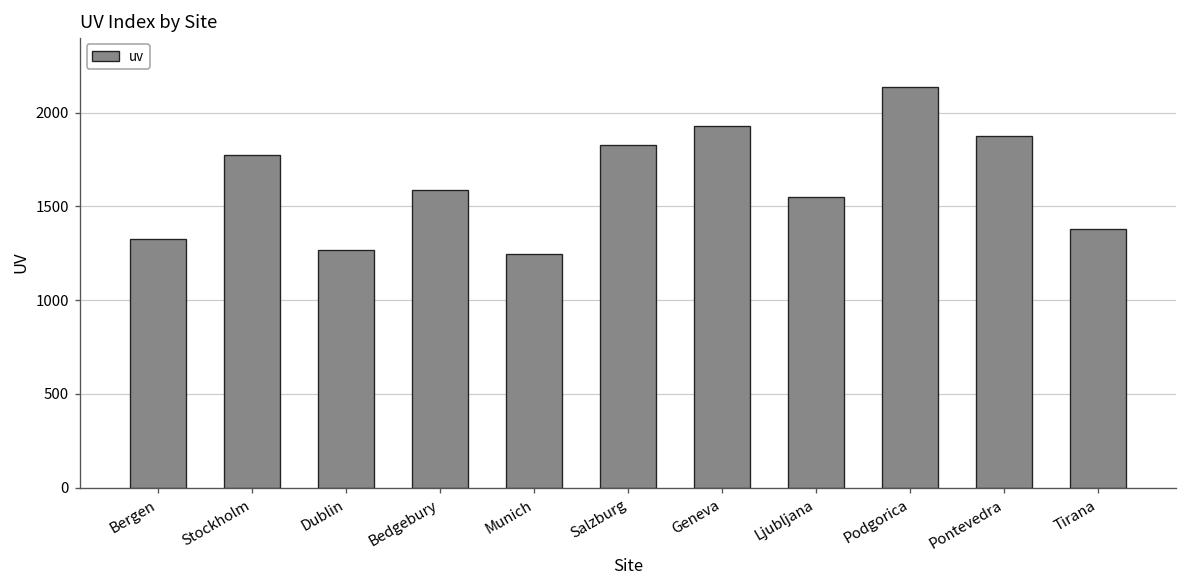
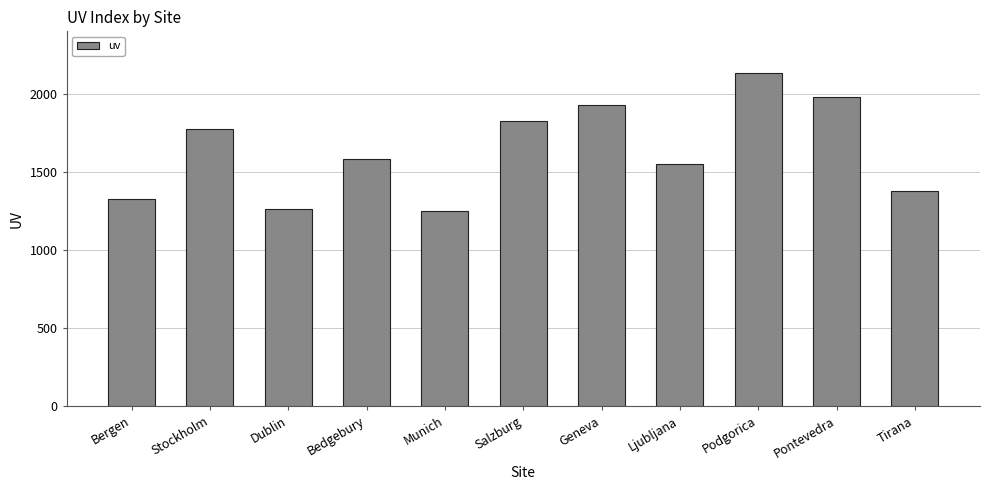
Pontevedra: 1880 -> 1980
